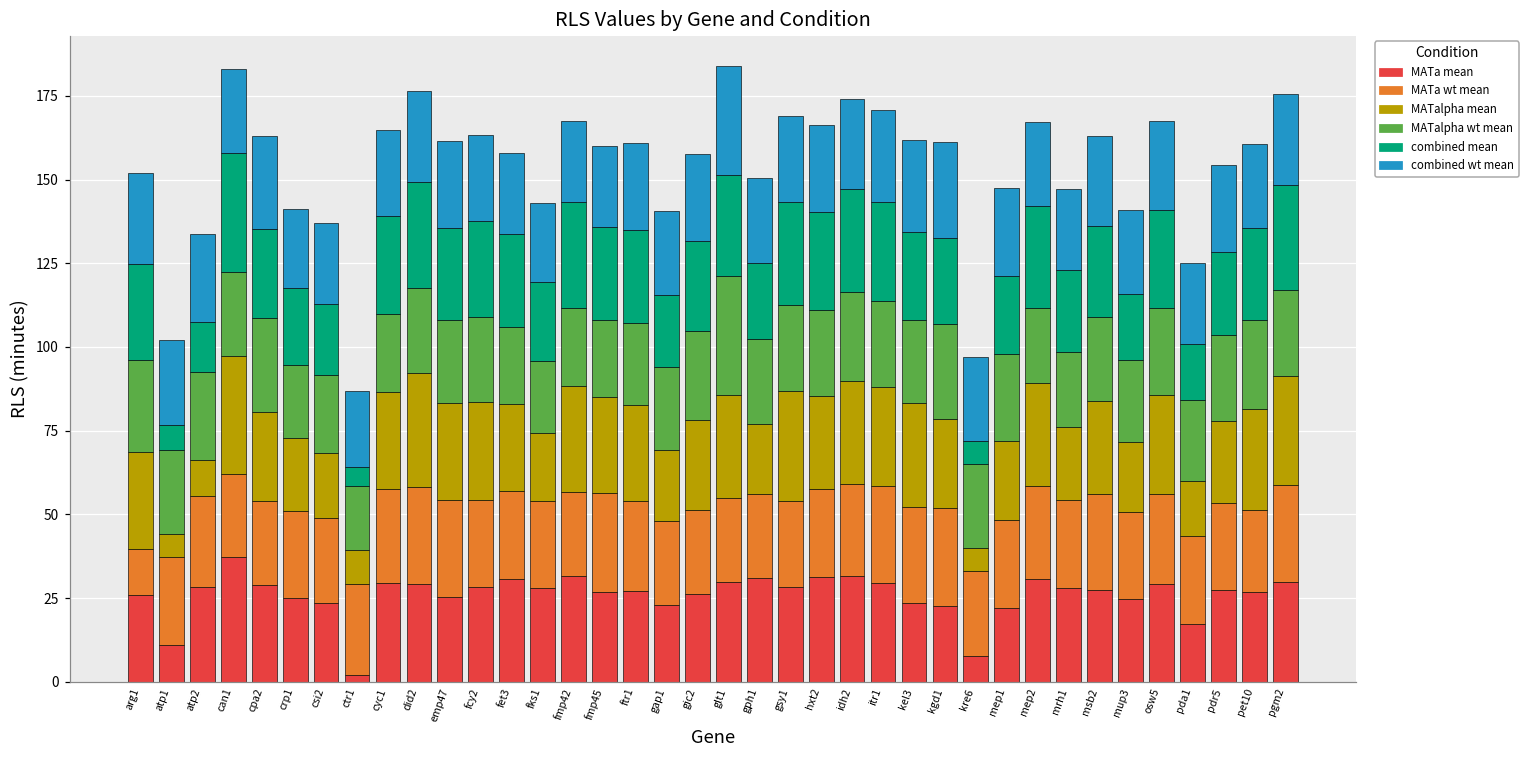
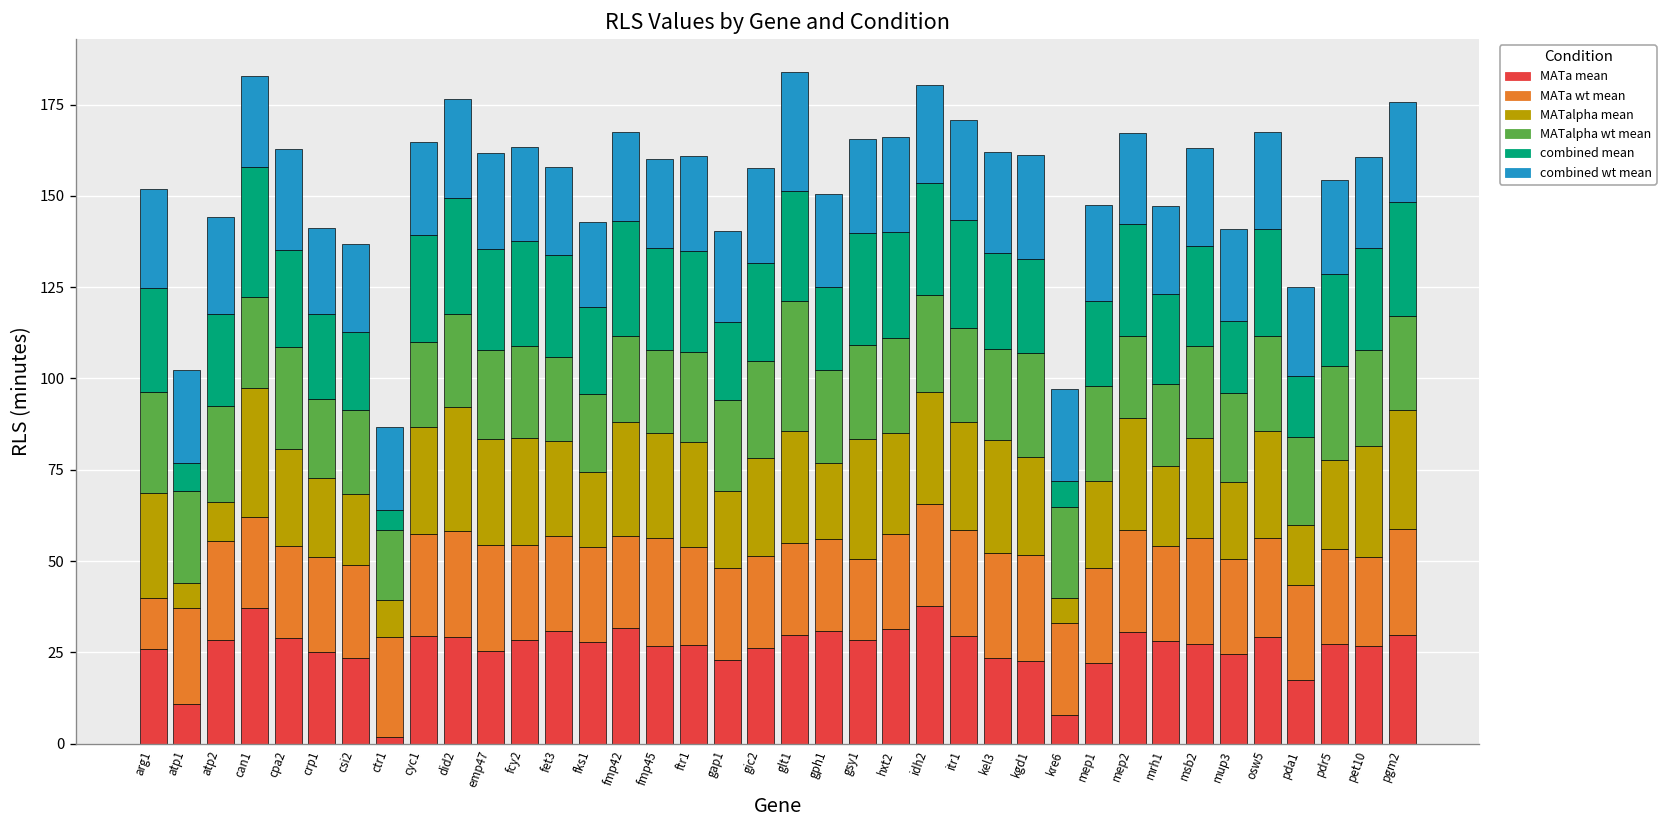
combined mean, atp2: 15 -> 25
MATa wt mean, gsy1: 26 -> 22
MATa mean, idh2: 32 -> 38
